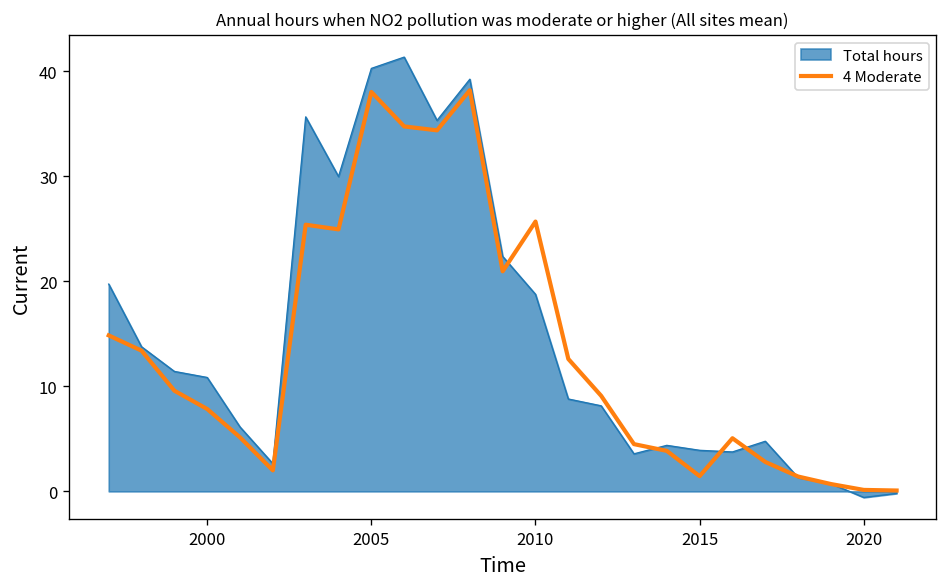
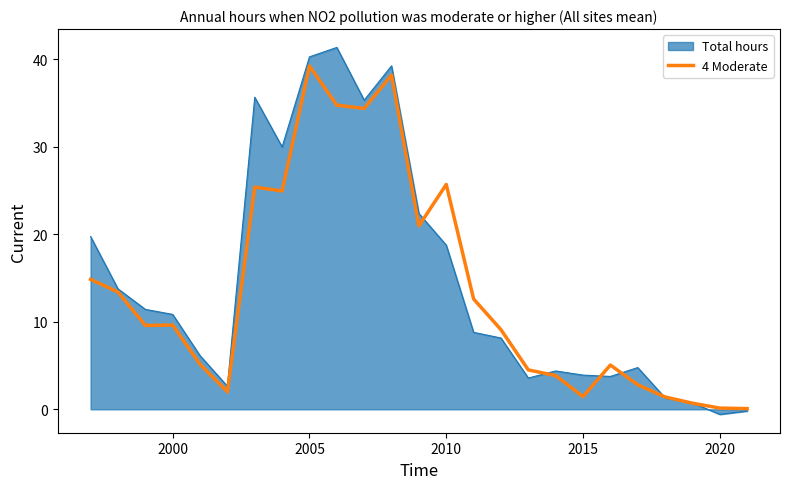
4 Moderate, 2000: 8 -> 10
4 Moderate, 2005: 38 -> 39
